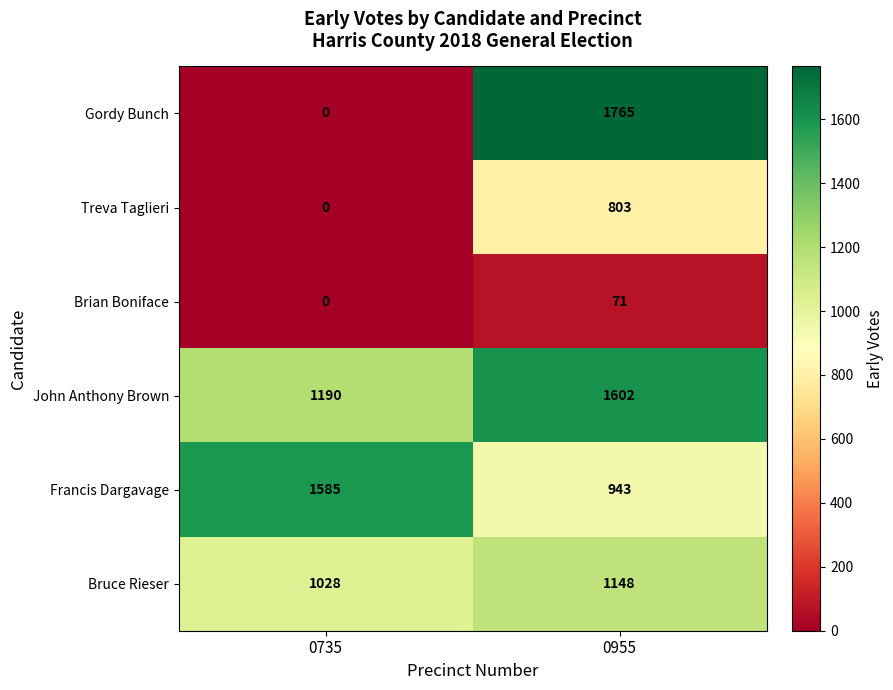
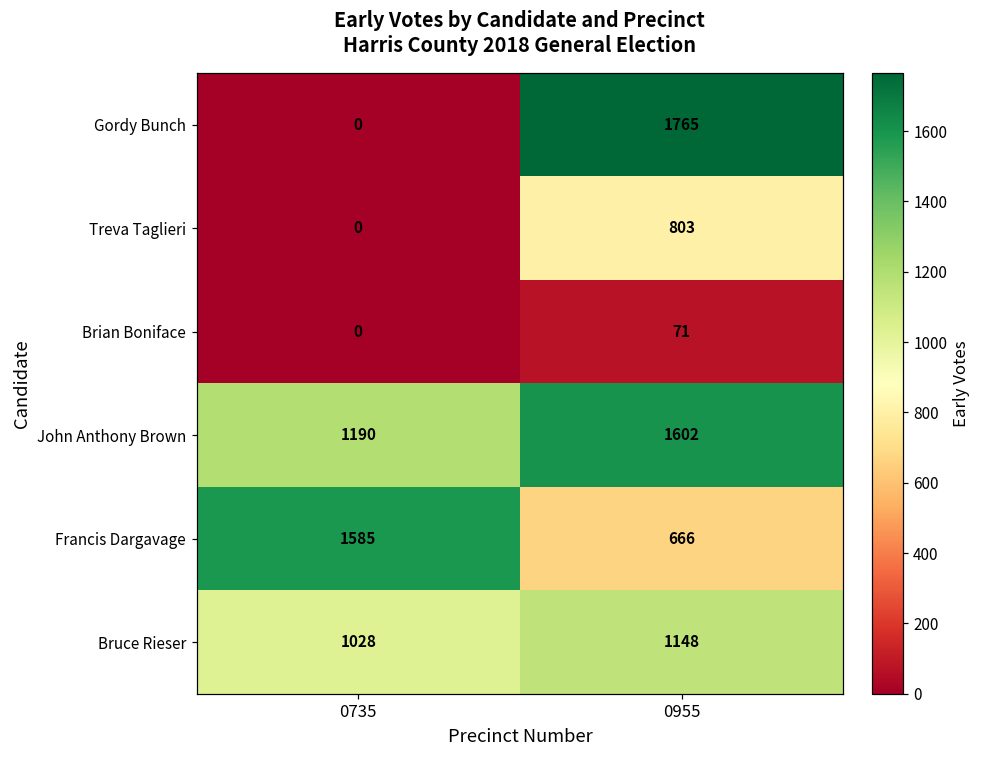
Francis Dargavage, 0955: 943 -> 666
